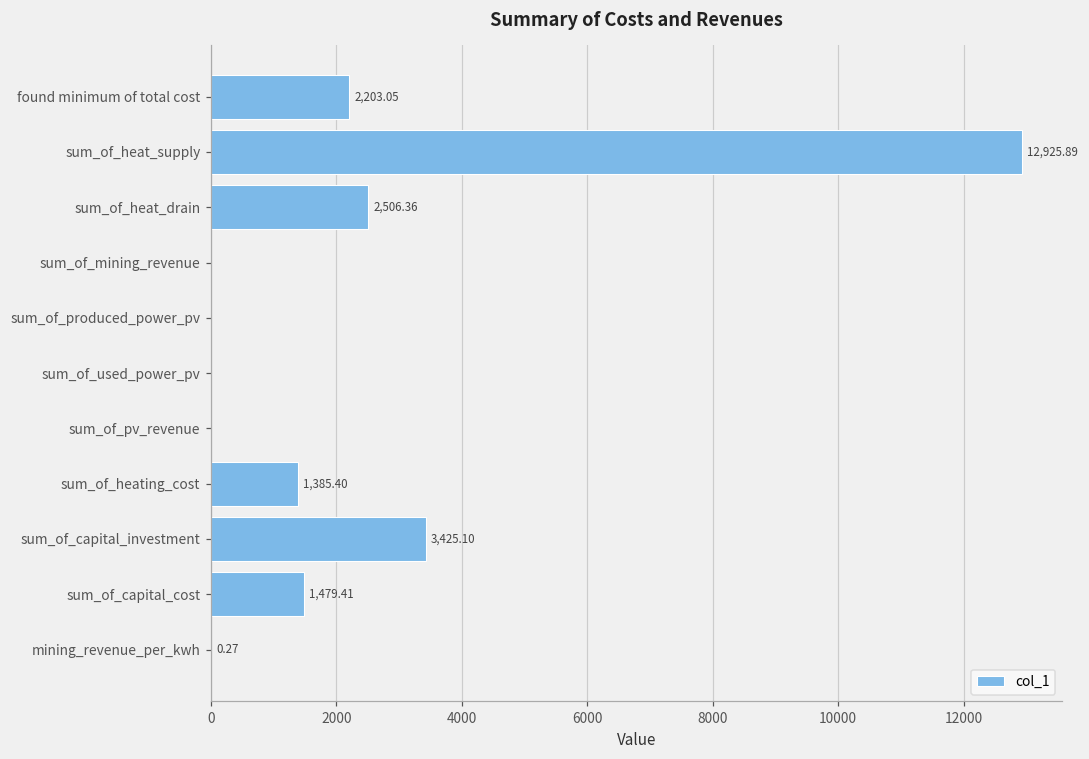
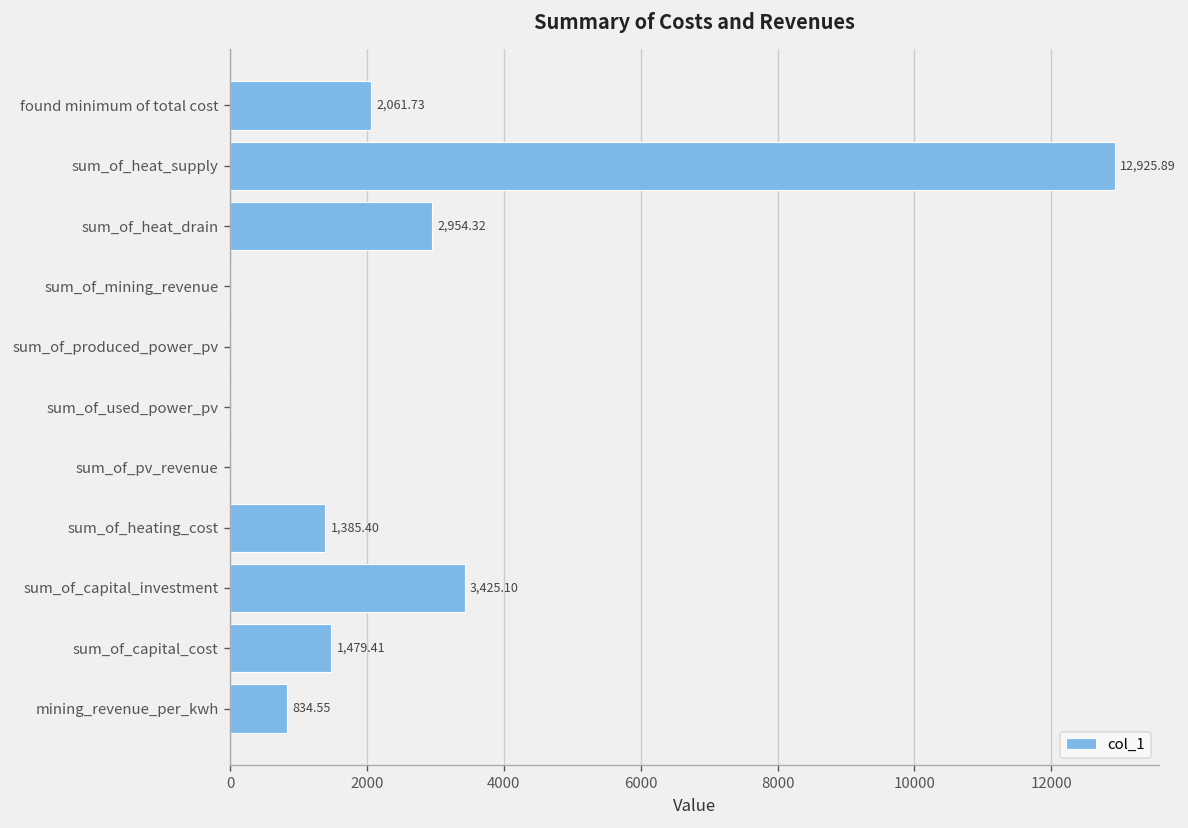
found minimum of total cost: 2,203.05 -> 2,061.73
sum_of_heat_drain: 2,506.36 -> 2,954.32
mining_revenue_per_kwh: 0.27 -> 834.55
